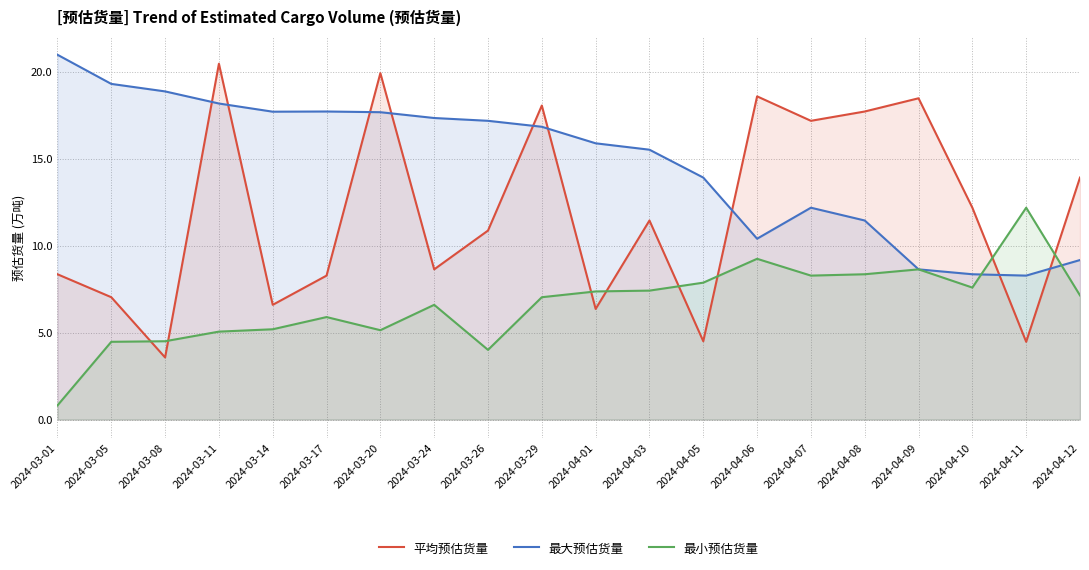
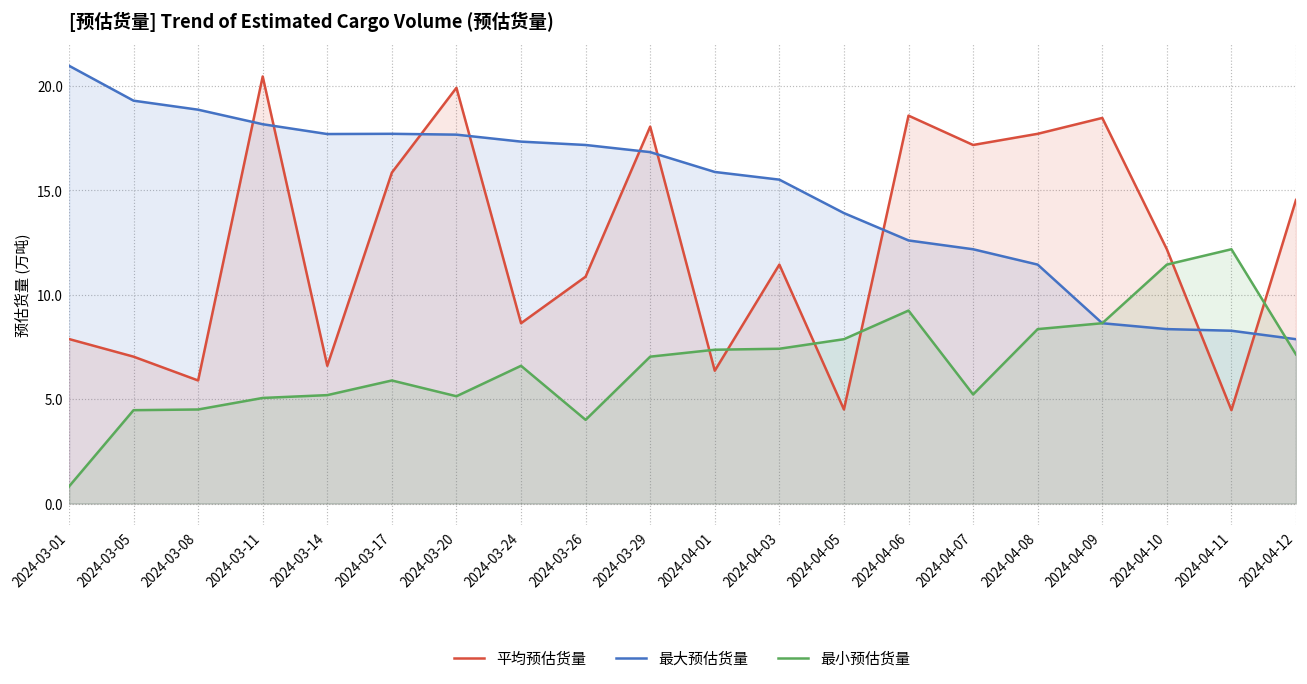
平均预估货量, 2024-03-01: 8.4 -> 7.9
平均预估货量, 2024-03-08: 3.6 -> 5.9
平均预估货量, 2024-03-17: 8.3 -> 15.9
最大预估货量, 2024-04-06: 10.4 -> 12.6
最小预估货量, 2024-04-07: 8.3 -> 5.2
最小预估货量, 2024-04-10: 7.6 -> 11.4
平均预估货量, 2024-04-12: 13.9 -> 14.5
最大预估货量, 2024-04-12: 9.2 -> 7.9
